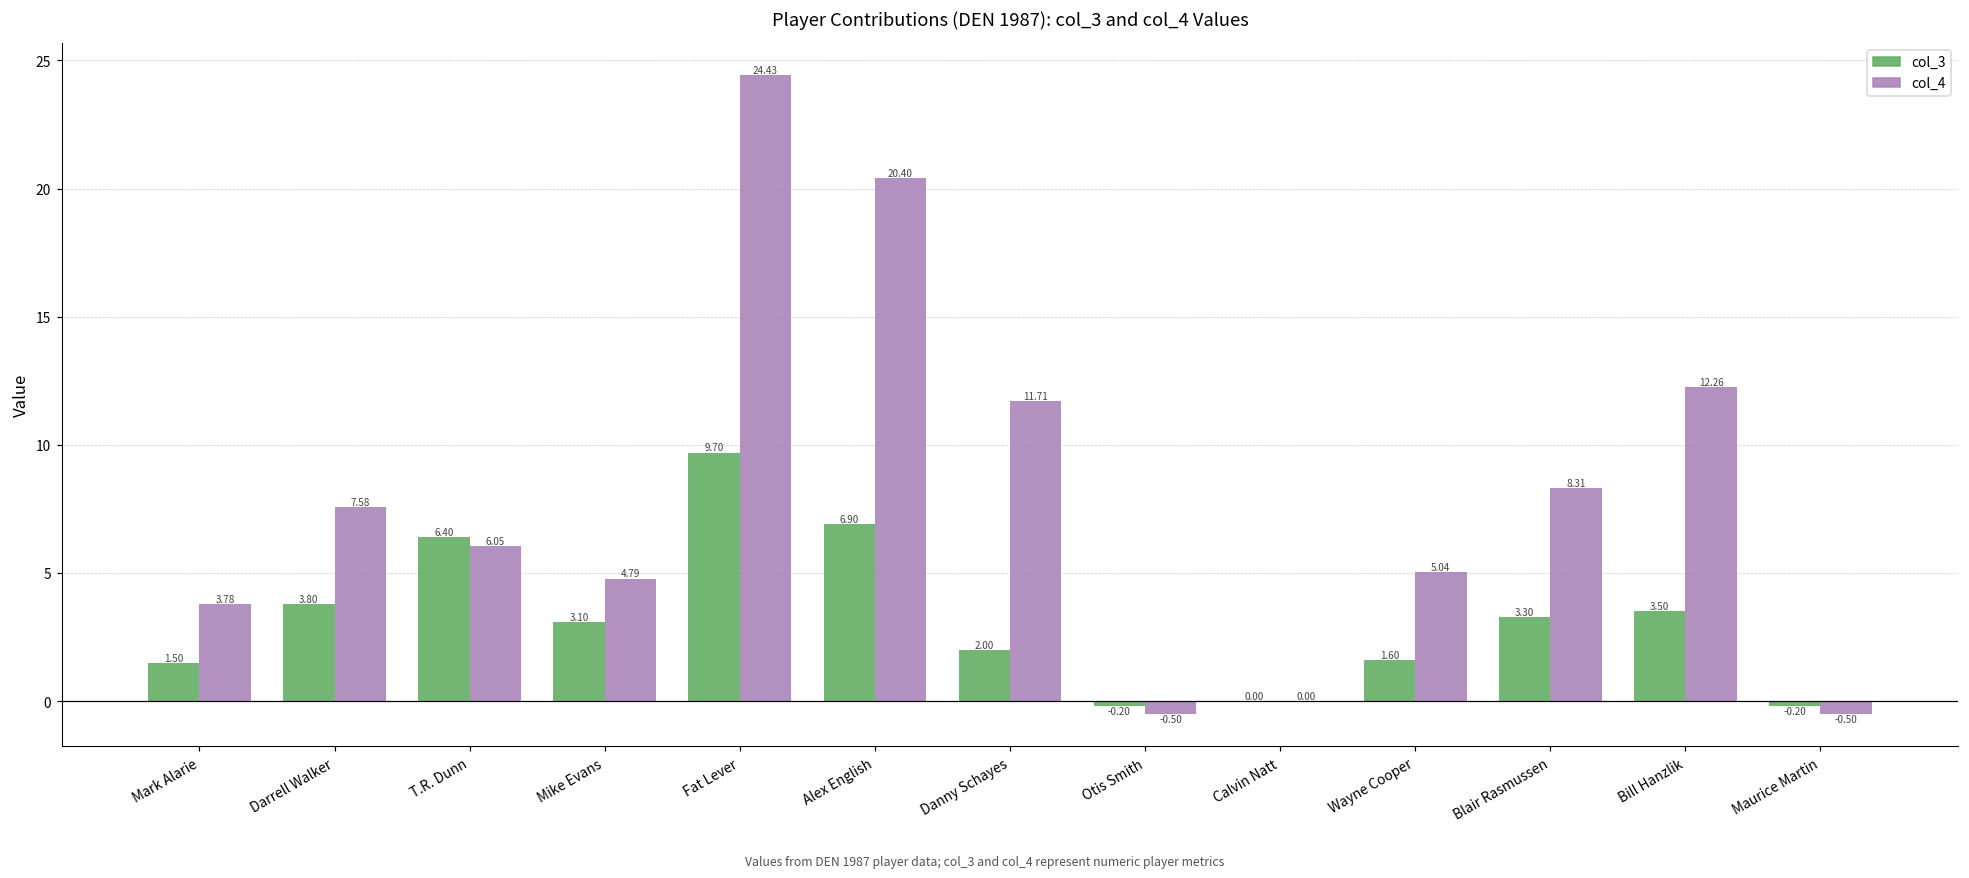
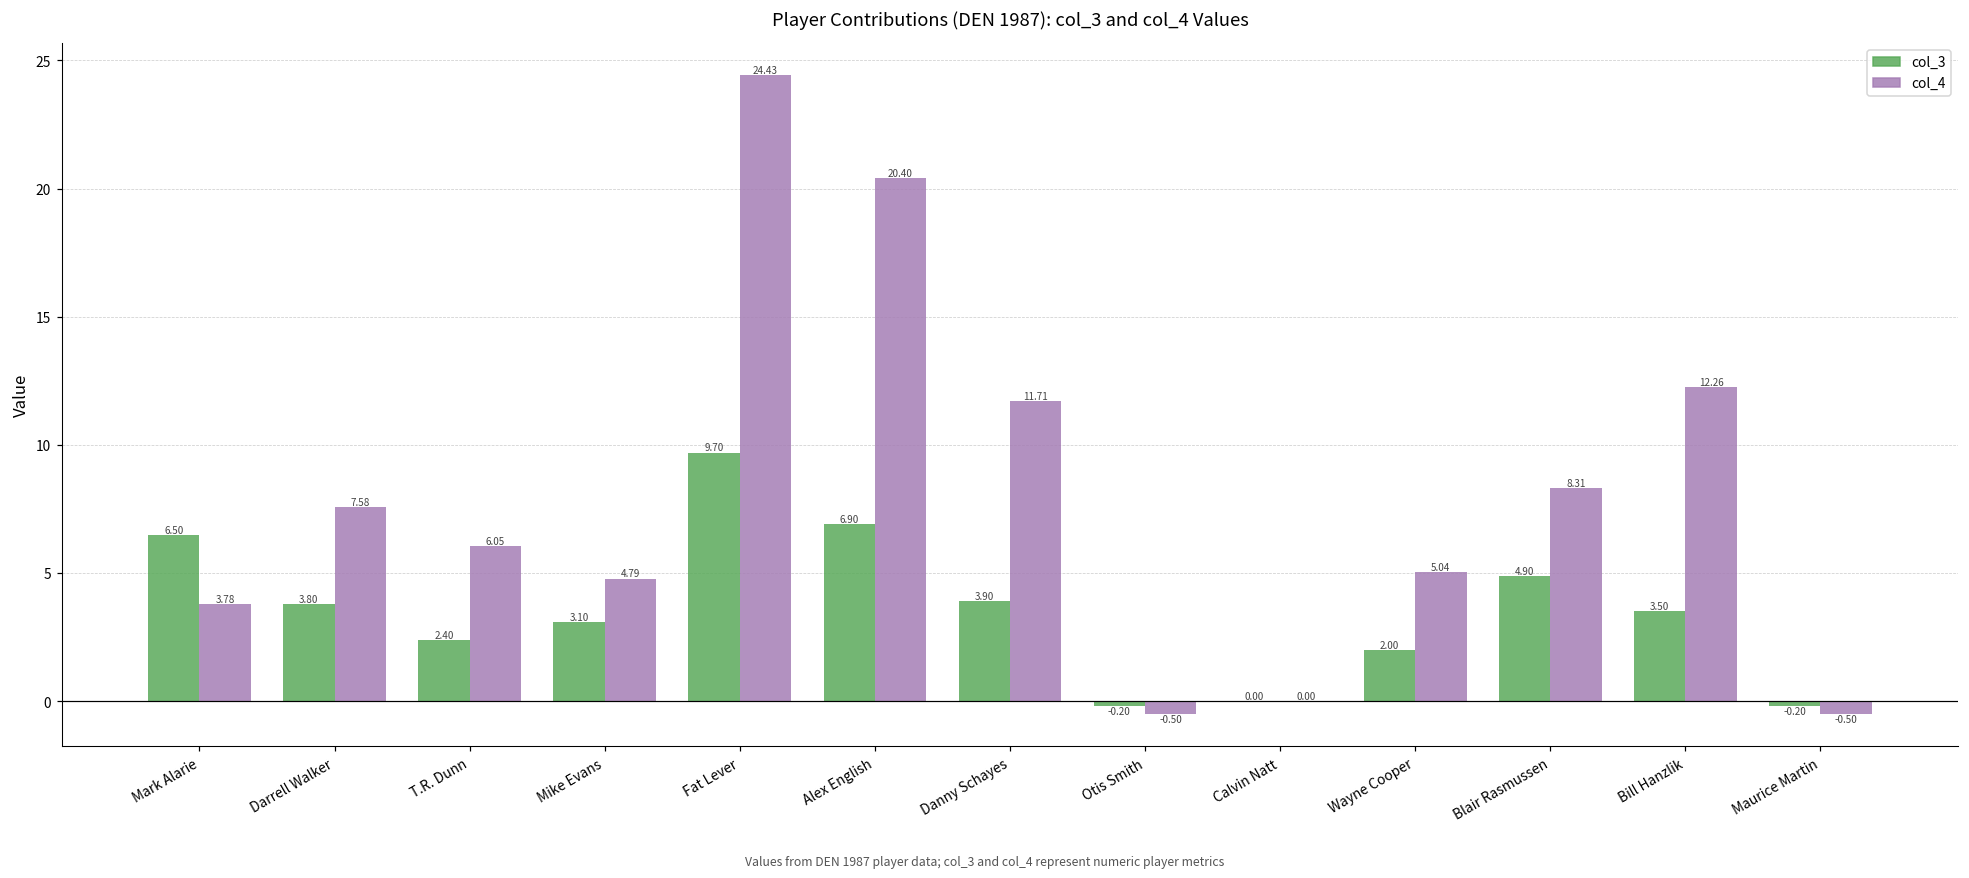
col_3, Mark Alarie: 1.50 -> 6.50
col_3, T.R. Dunn: 6.40 -> 2.40
col_3, Danny Schayes: 2.00 -> 3.90
col_3, Wayne Cooper: 1.60 -> 2.00
col_3, Blair Rasmussen: 3.30 -> 4.90
